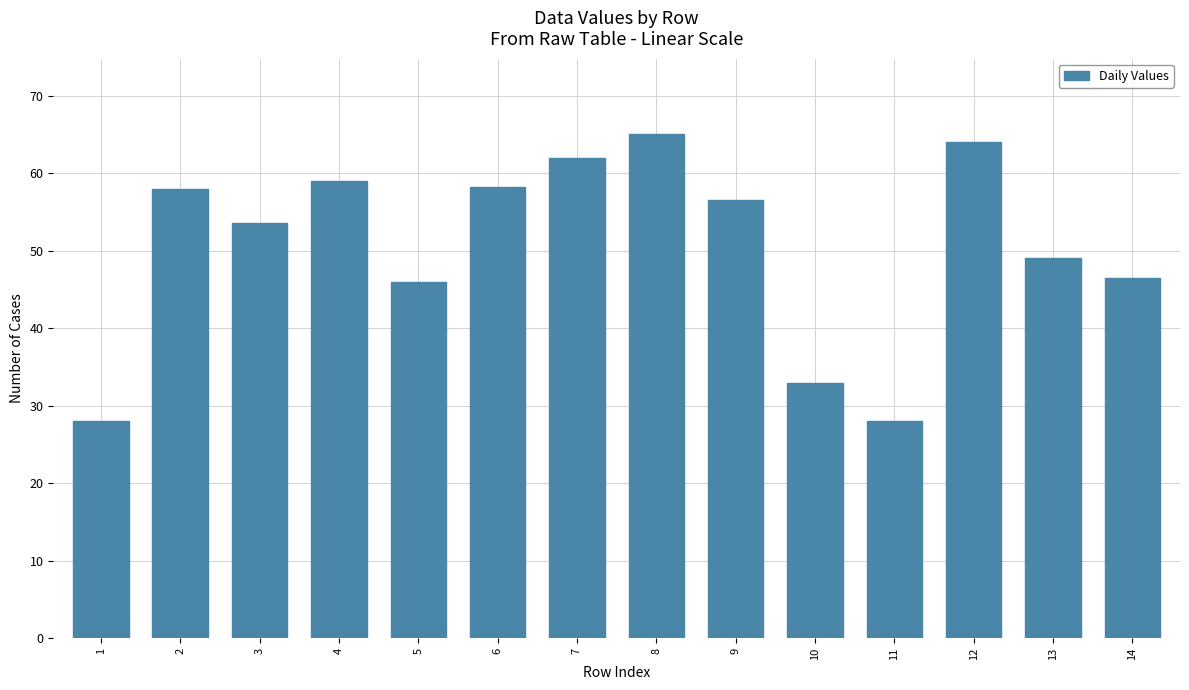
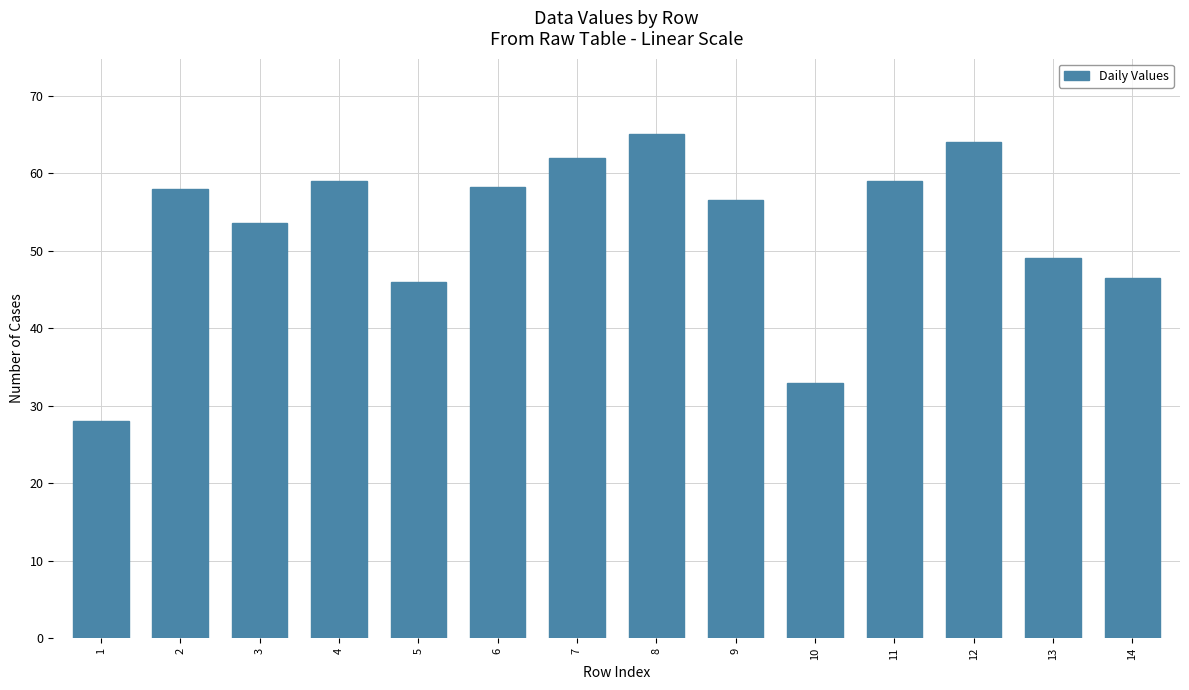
11: 28 -> 59
